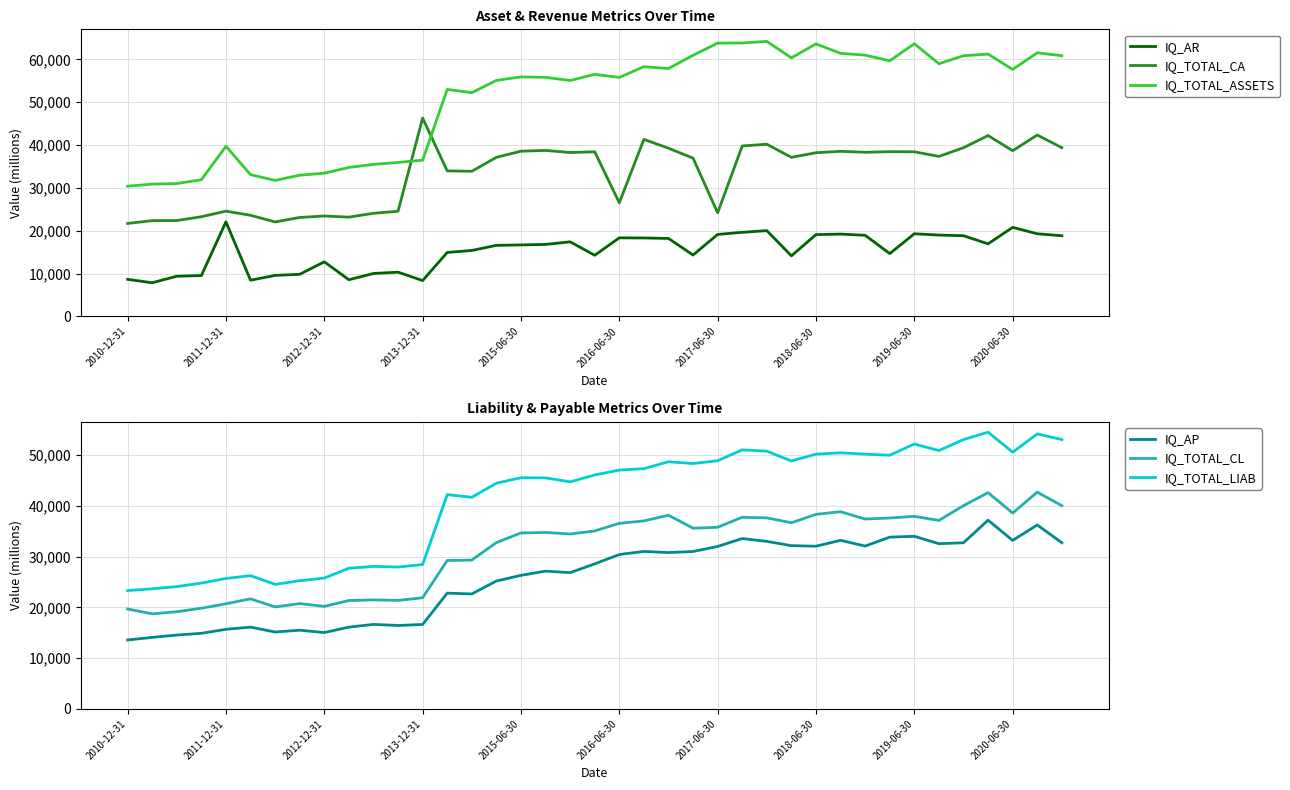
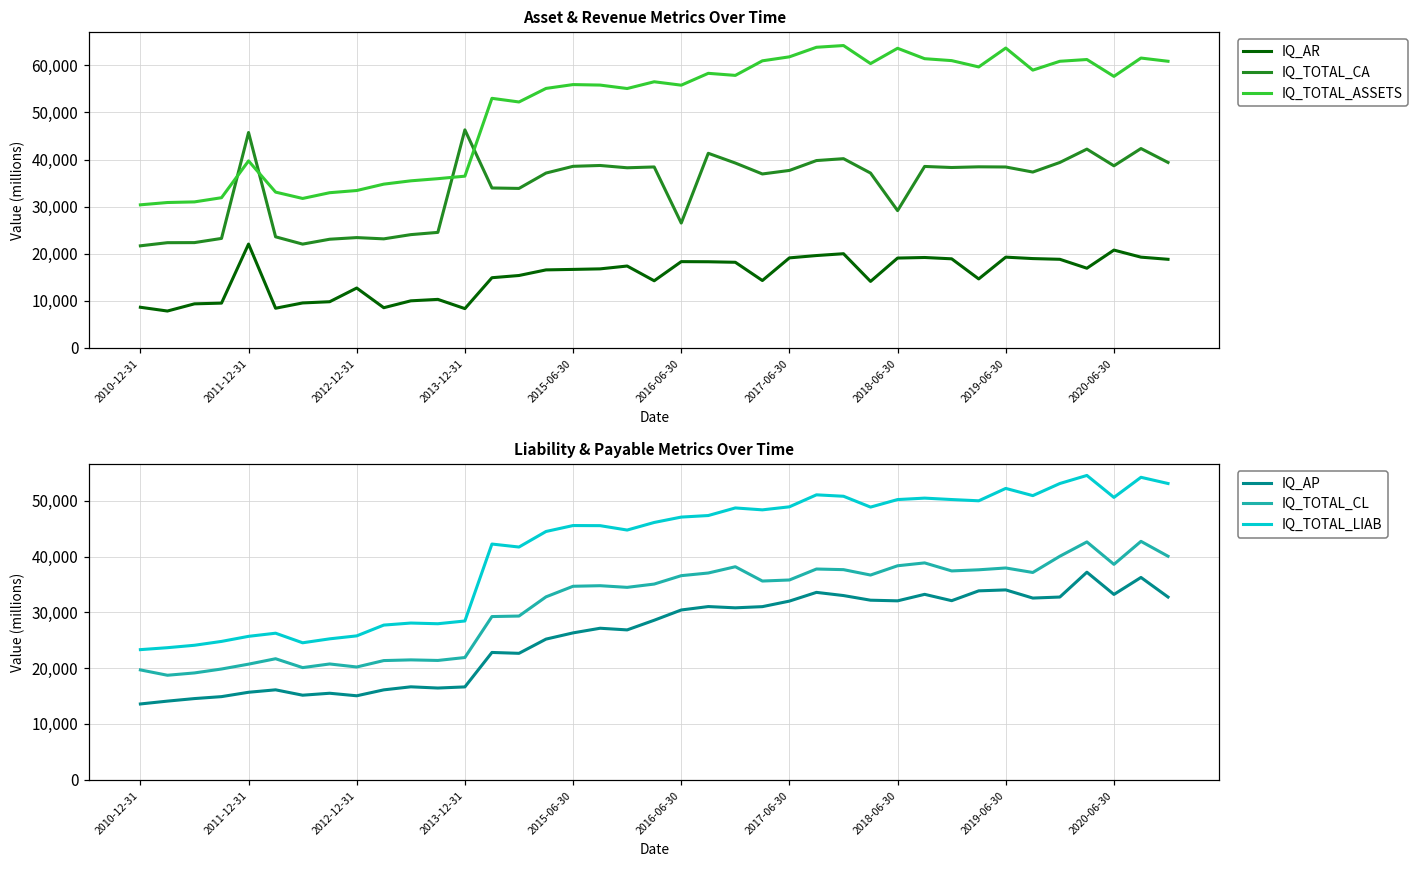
Asset & Revenue Metrics Over Time, IQ_TOTAL_CA, 2011-12-31: 25,000 -> 46,000
Asset & Revenue Metrics Over Time, IQ_TOTAL_CA, 2017-06-30: 24,000 -> 38,000
Asset & Revenue Metrics Over Time, IQ_TOTAL_ASSETS, 2017-06-30: 64,000 -> 62,000
Asset & Revenue Metrics Over Time, IQ_TOTAL_CA, 2018-06-30: 38,000 -> 29,000
